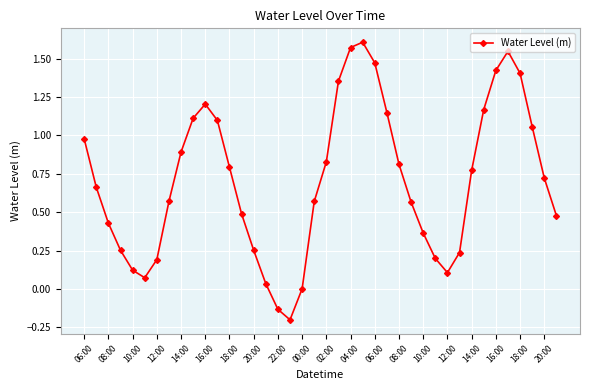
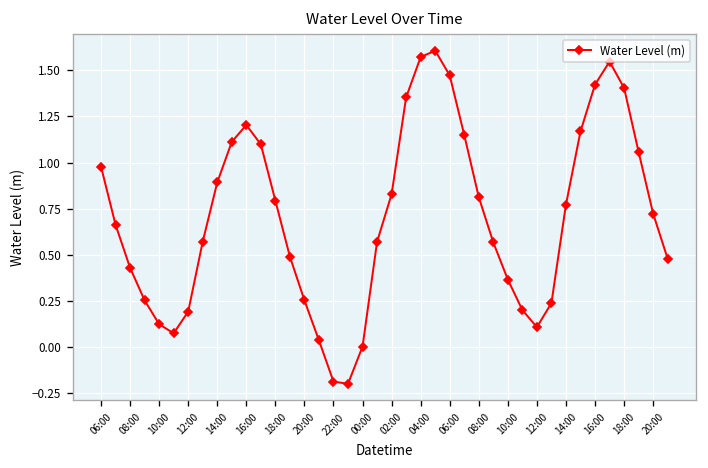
22:00: -0.13 -> -0.19
